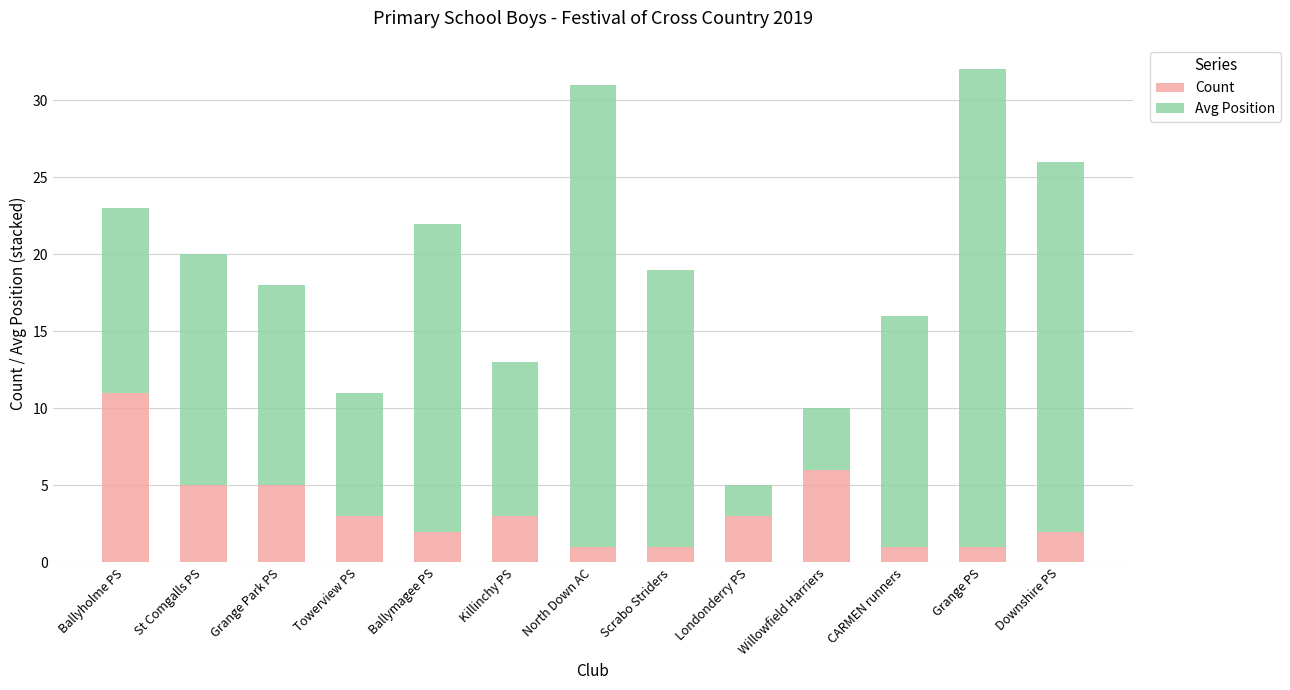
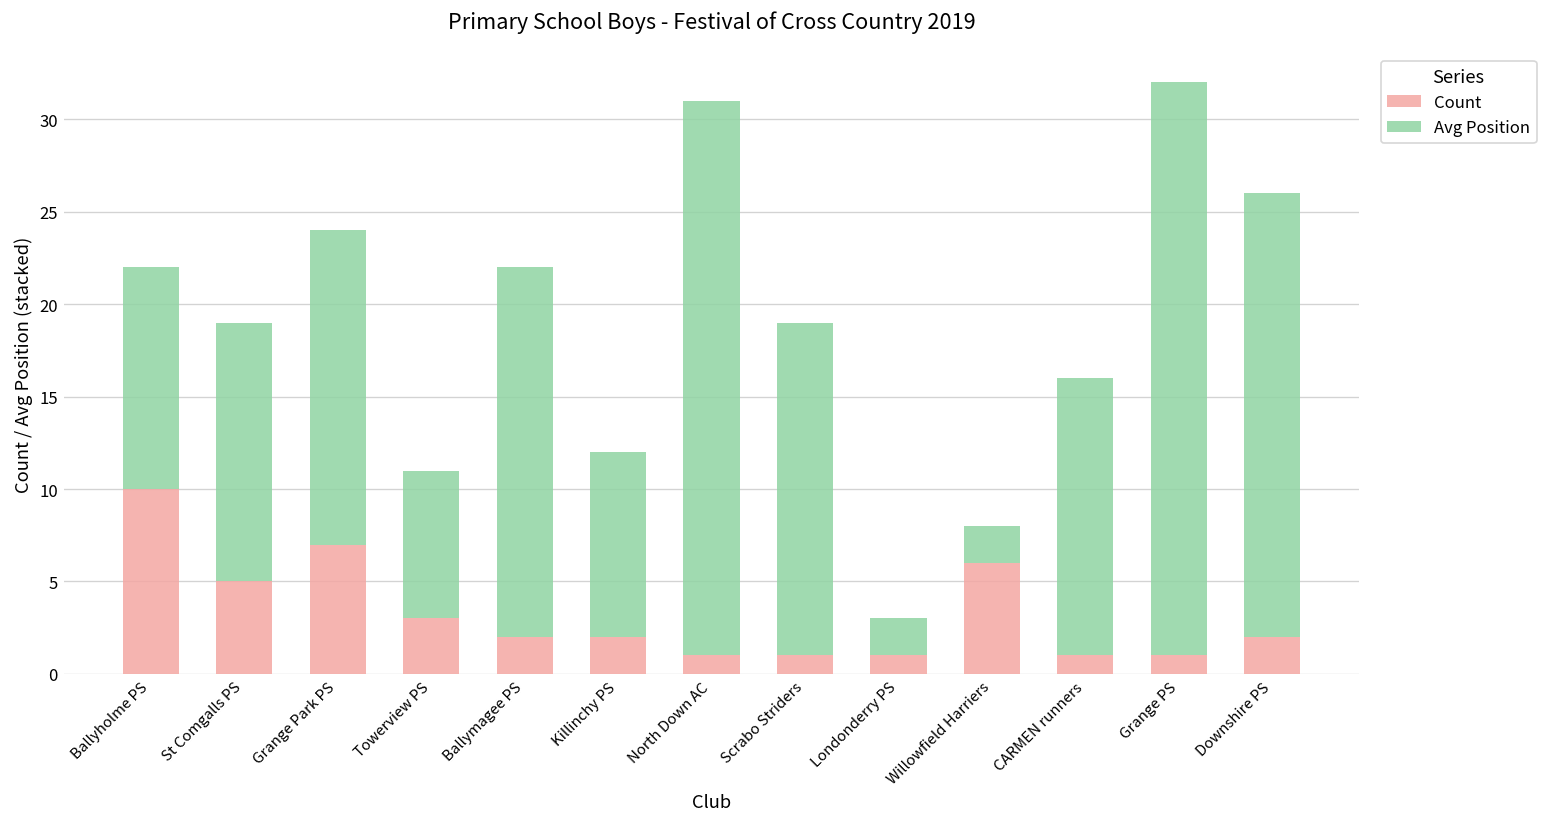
Count, Ballyholme PS: 11 -> 10
Avg Position, St Comgalls PS: 15 -> 14
Count, Grange Park PS: 5 -> 7
Avg Position, Grange Park PS: 13 -> 17
Count, Killinchy PS: 3 -> 2
Count, Londonderry PS: 3 -> 1
Avg Position, Willowfield Harriers: 4 -> 2
